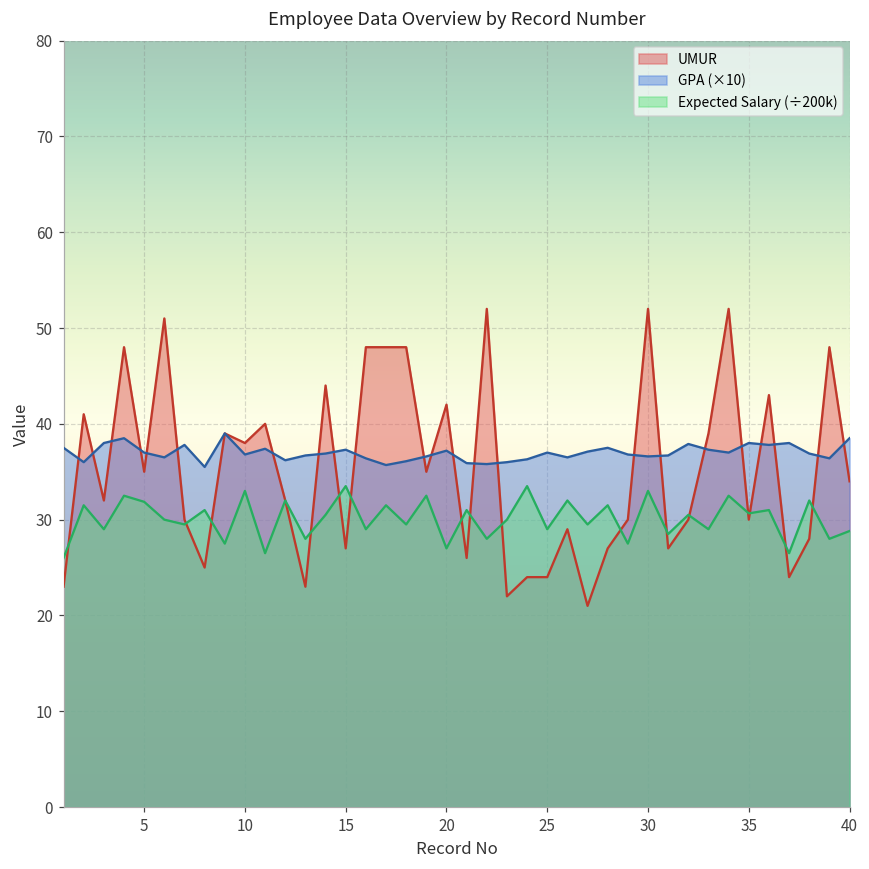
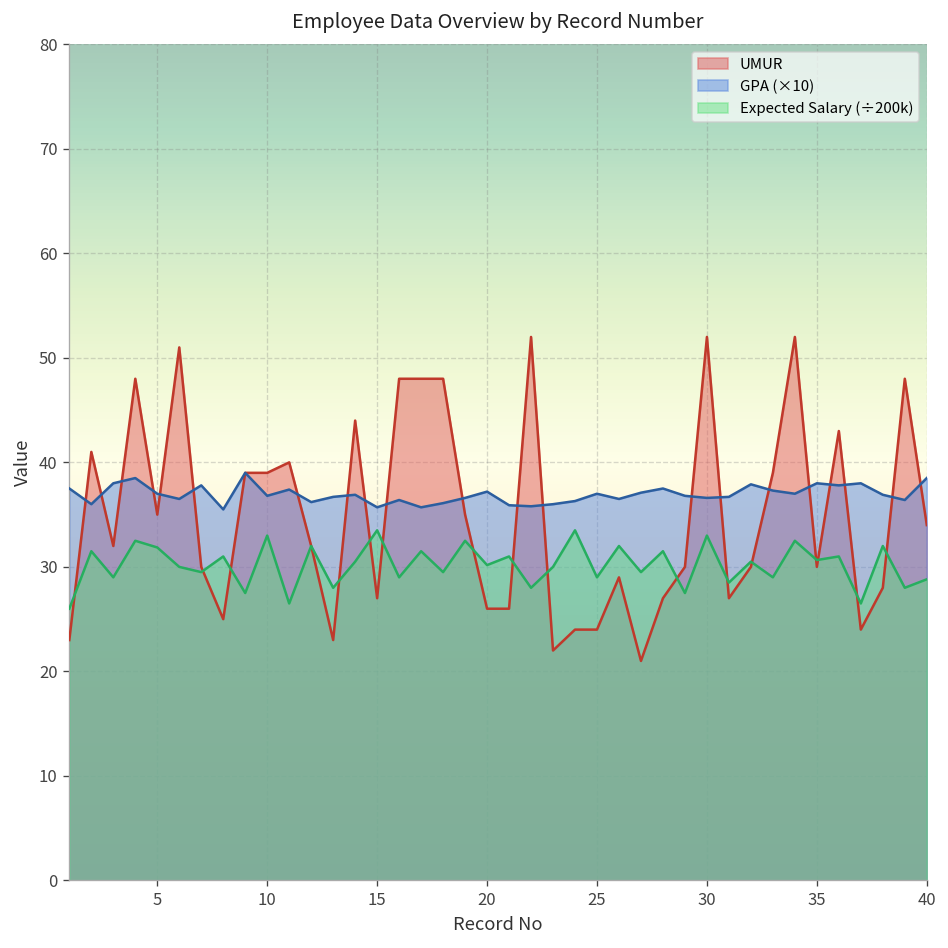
UMUR, 10: 38 -> 39
GPA (×10), 15: 37 -> 36
UMUR, 20: 42 -> 26
Expected Salary (÷200k), 20: 27 -> 30
